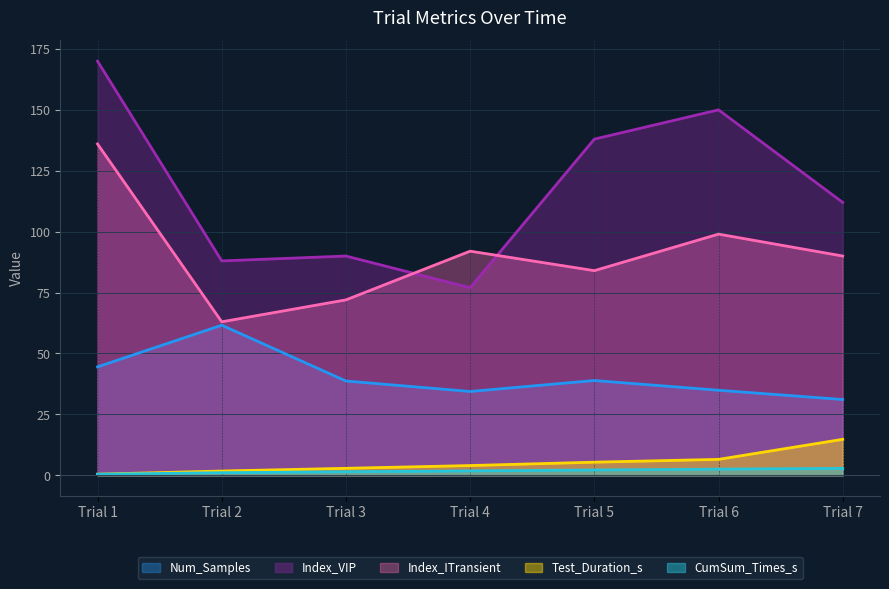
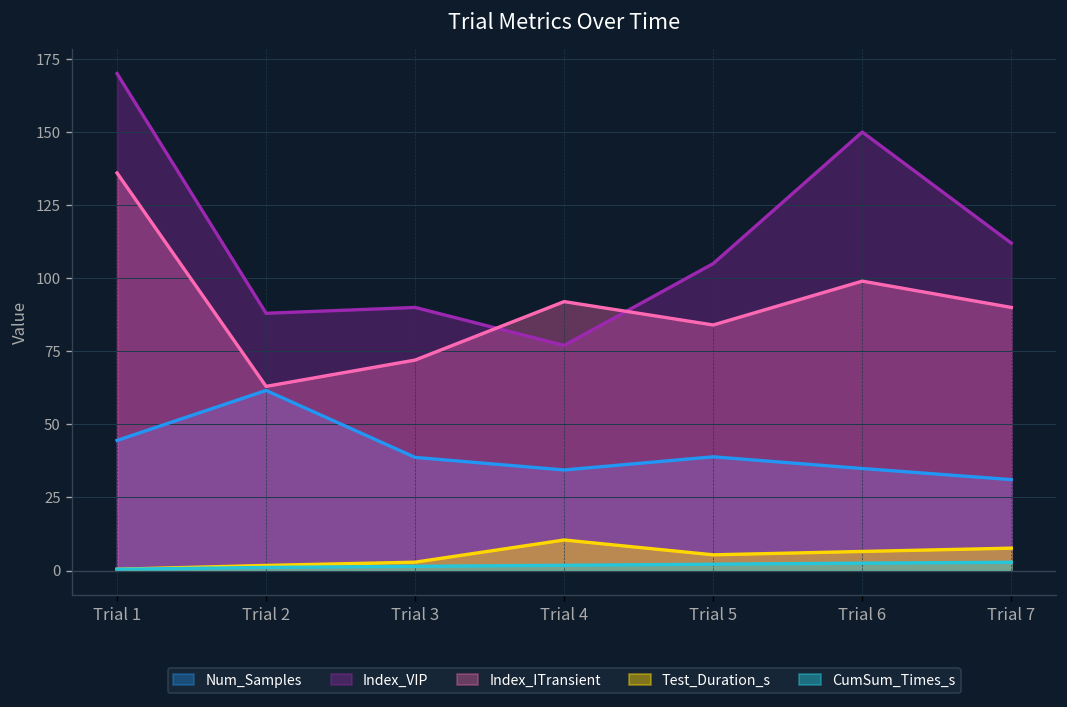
Test_Duration_s, Trial 4: 4 -> 10
Index_VIP, Trial 5: 138 -> 105
Test_Duration_s, Trial 7: 15 -> 8
